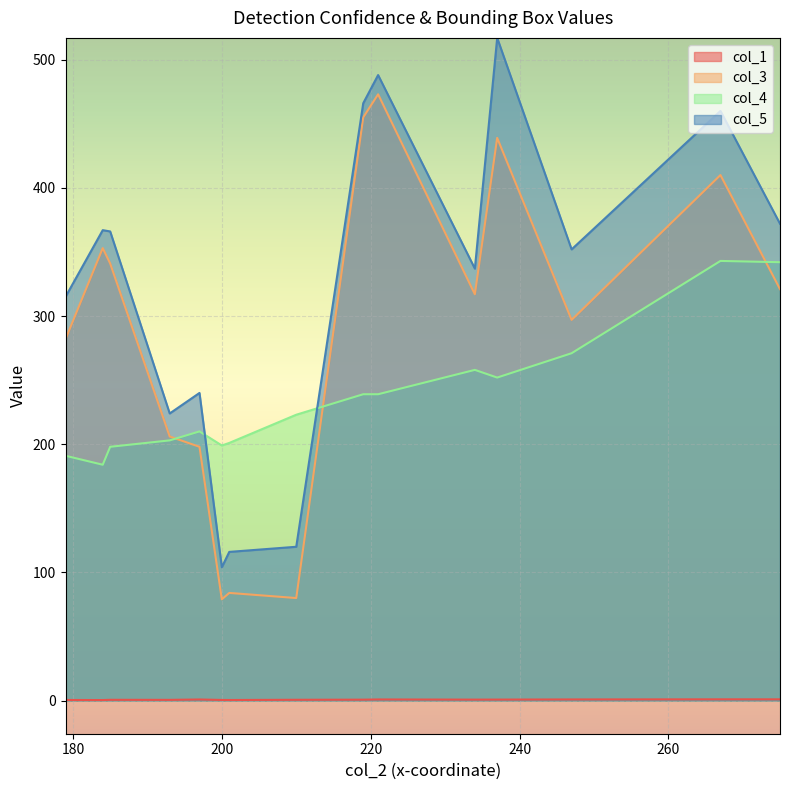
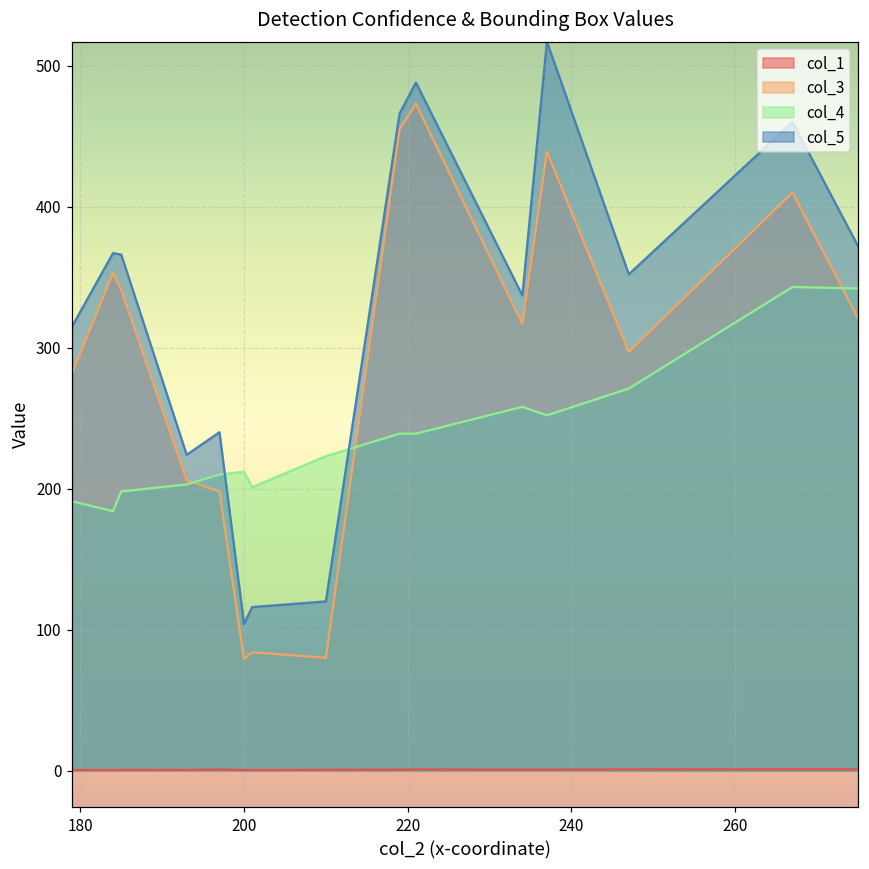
col_4, 200: 199 -> 212
